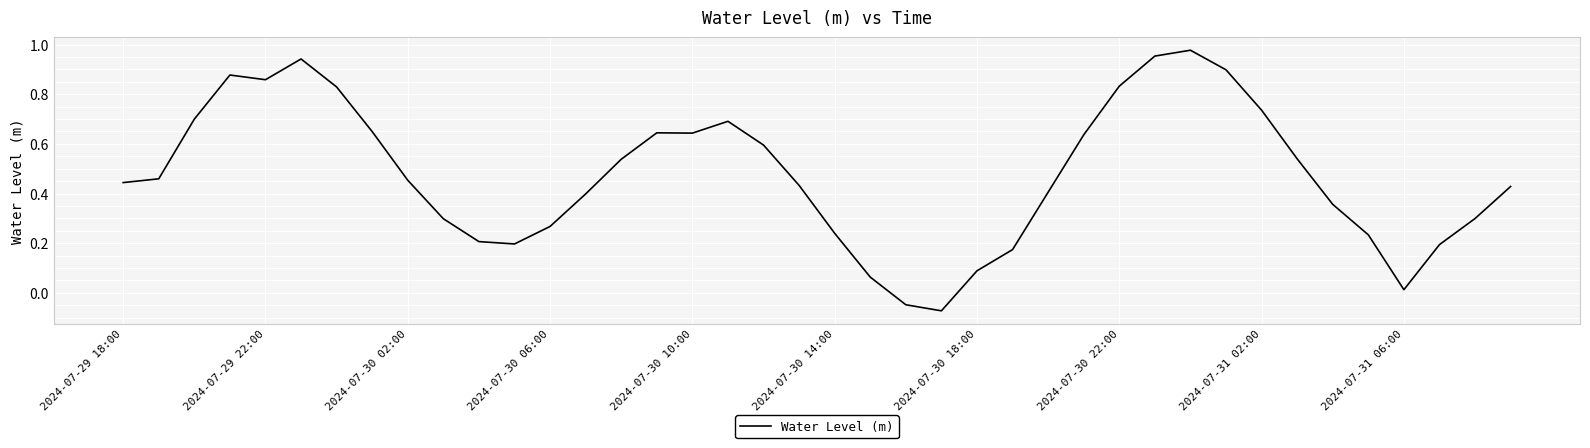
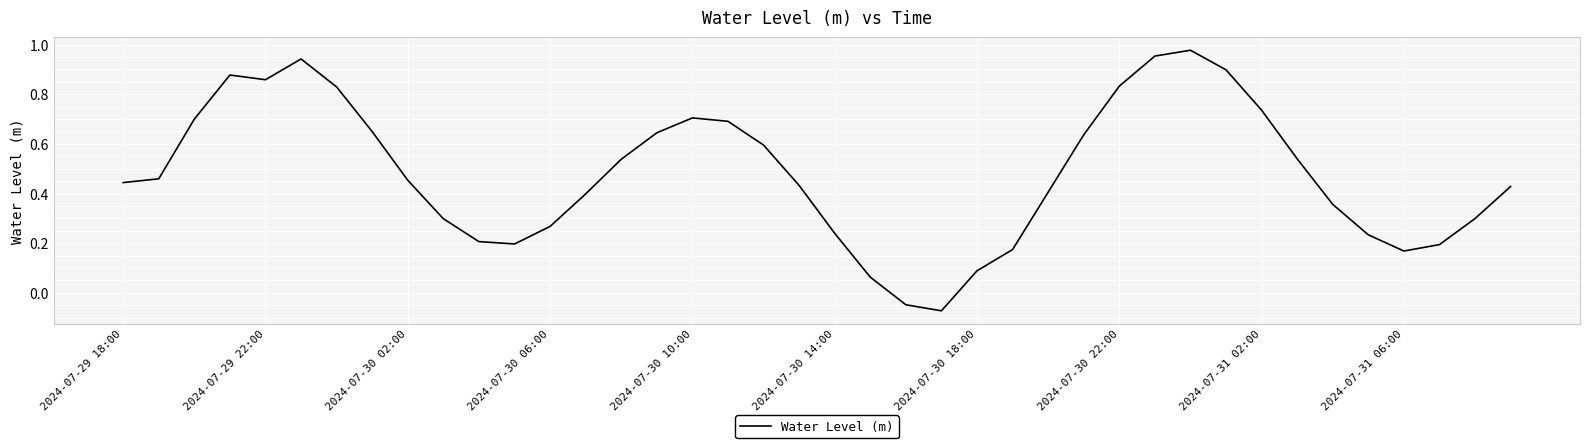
2024-07-30 10:00: 0.64 -> 0.70
2024-07-31 06:00: 0.01 -> 0.17
